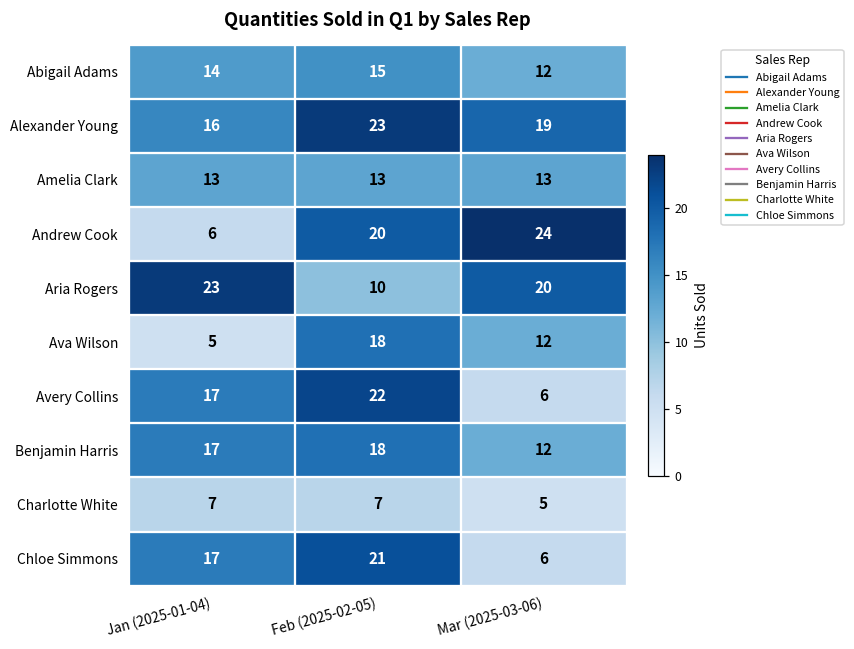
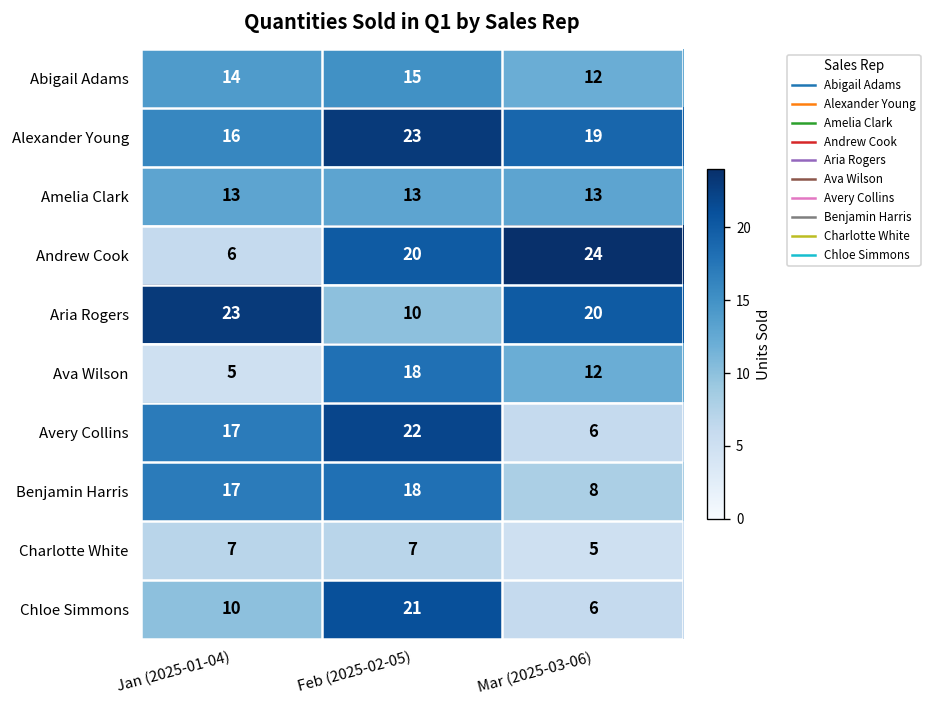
Benjamin Harris, Mar (2025-03-06): 12 -> 8
Chloe Simmons, Jan (2025-01-04): 17 -> 10
